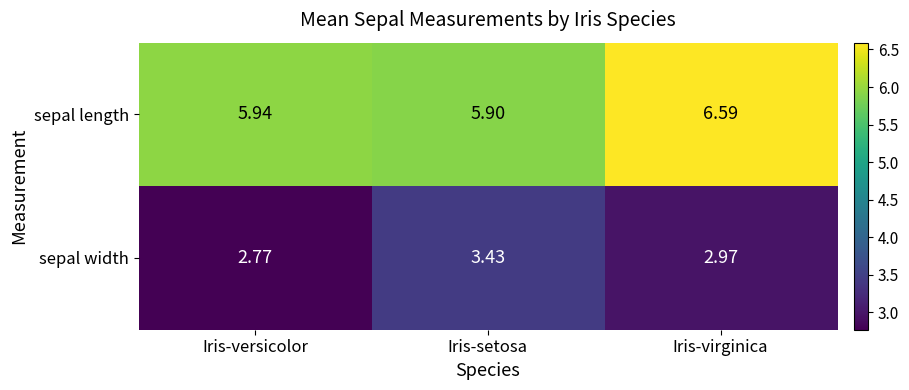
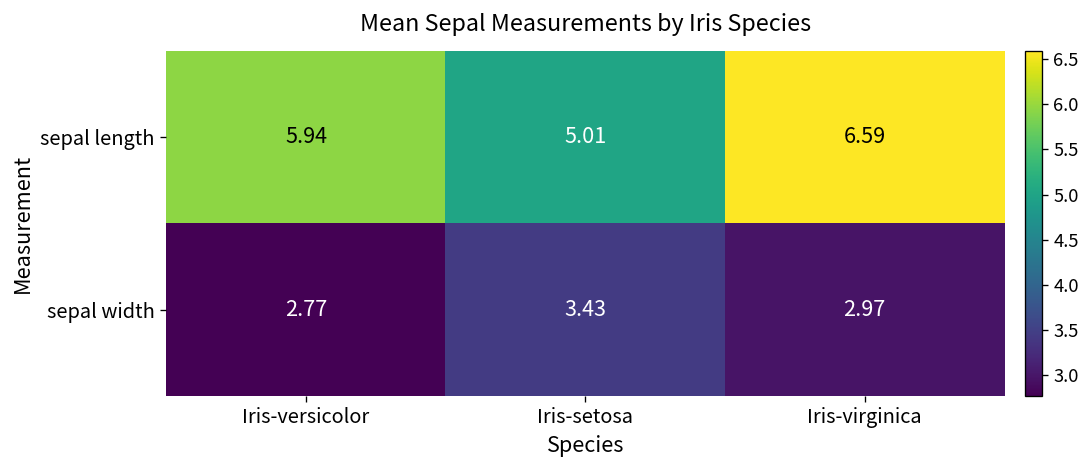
sepal length, Iris-setosa: 5.90 -> 5.01
